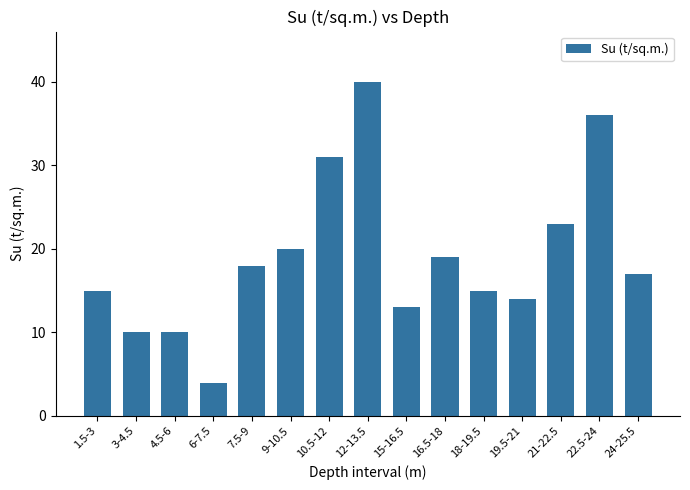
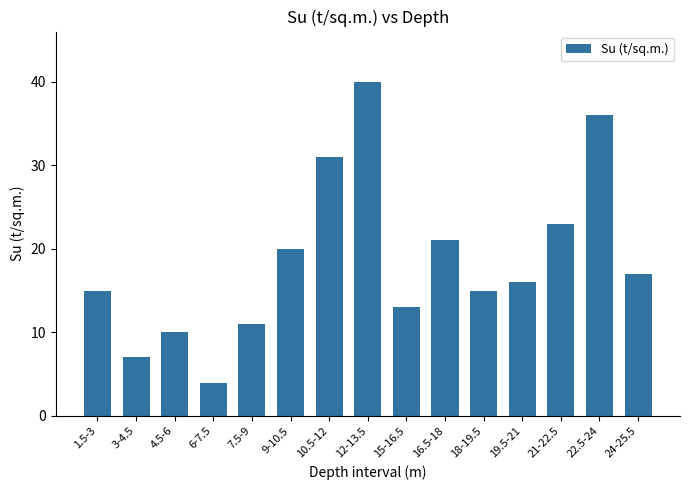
3-4.5: 10 -> 7
7.5-9: 18 -> 11
16.5-18: 19 -> 21
19.5-21: 14 -> 16
